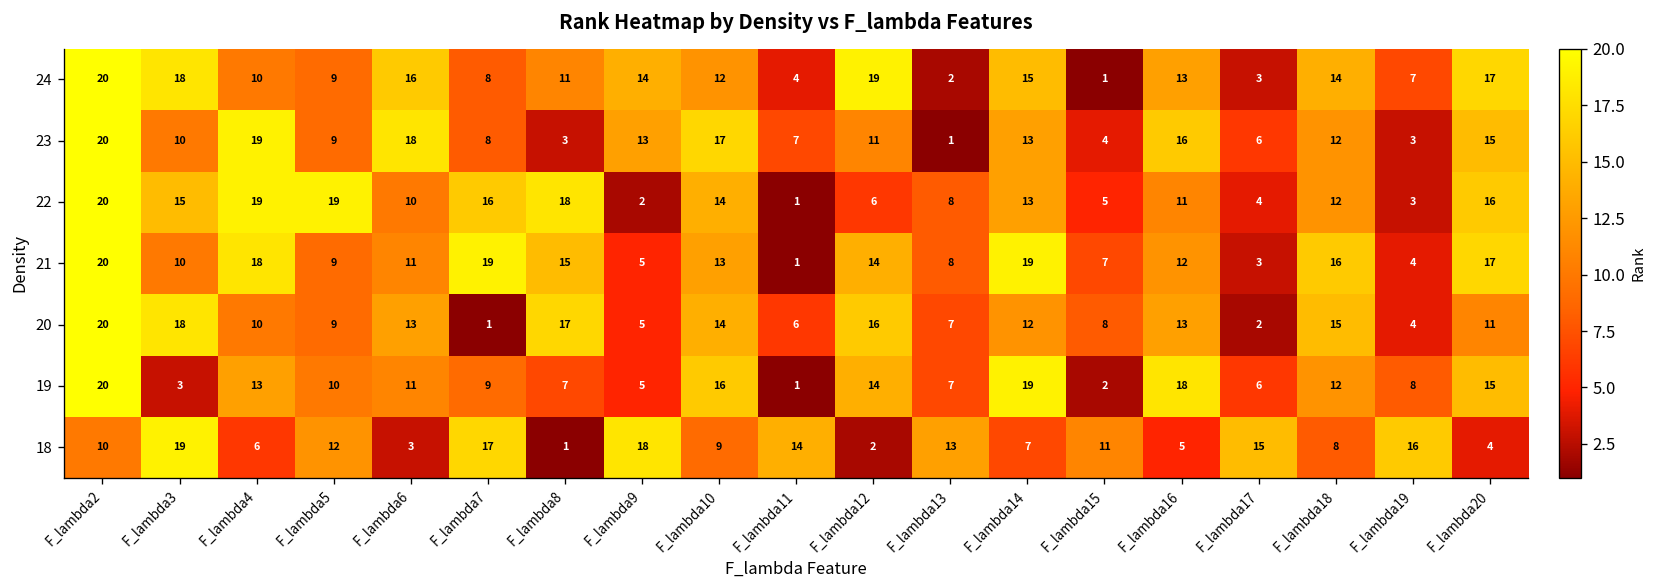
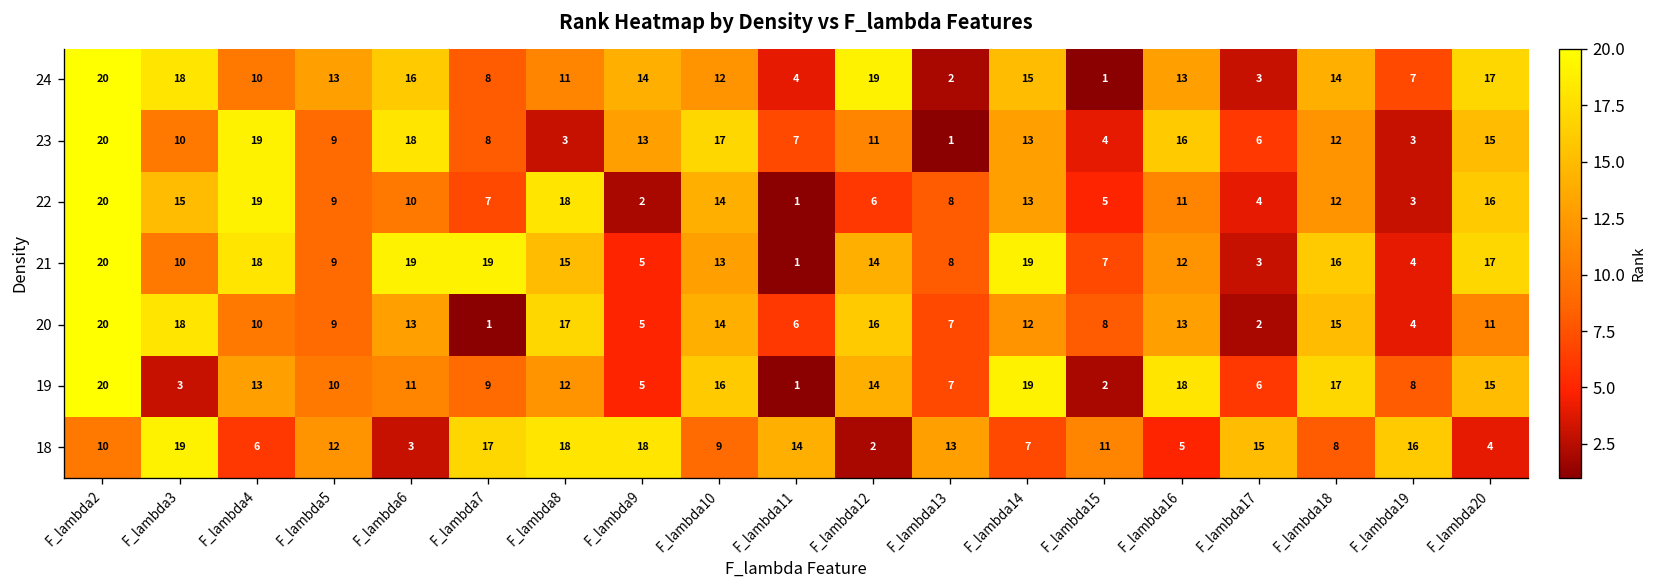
24, F_lambda5: 9 -> 13
22, F_lambda5: 19 -> 9
22, F_lambda7: 16 -> 7
21, F_lambda6: 11 -> 19
19, F_lambda8: 7 -> 12
19, F_lambda18: 12 -> 17
18, F_lambda8: 1 -> 18
